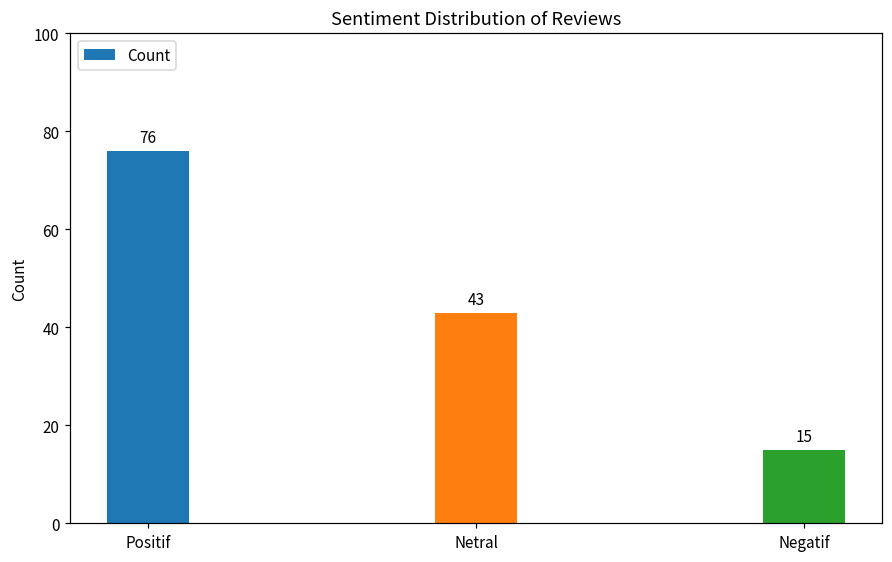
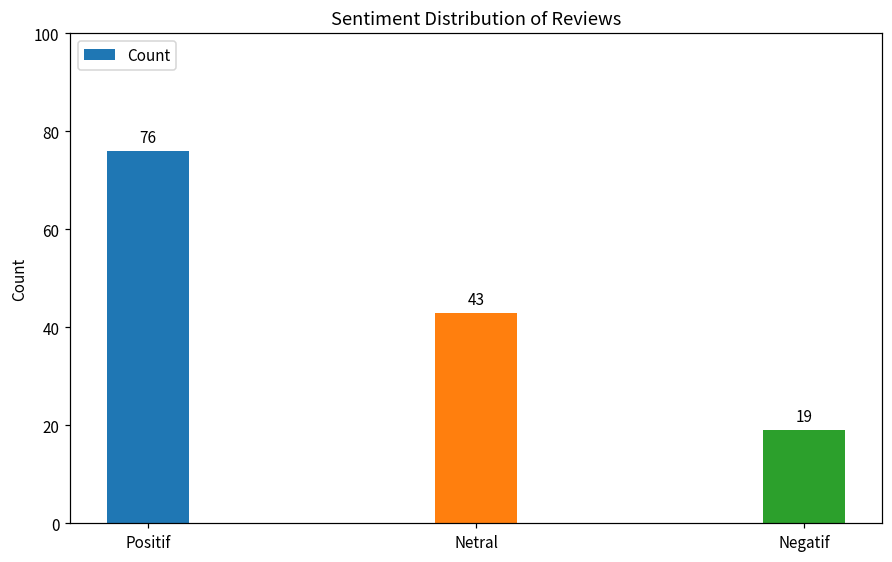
Negatif: 15 -> 19
